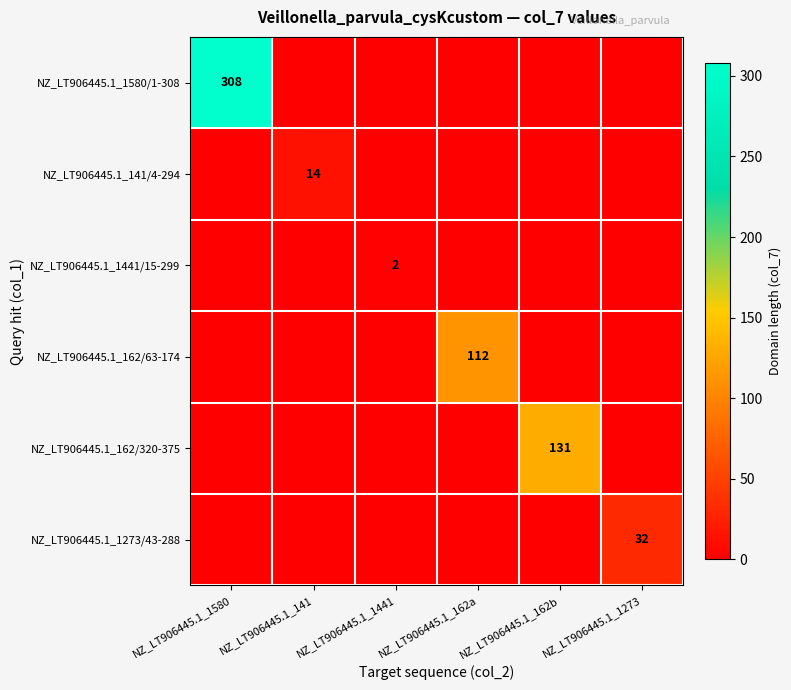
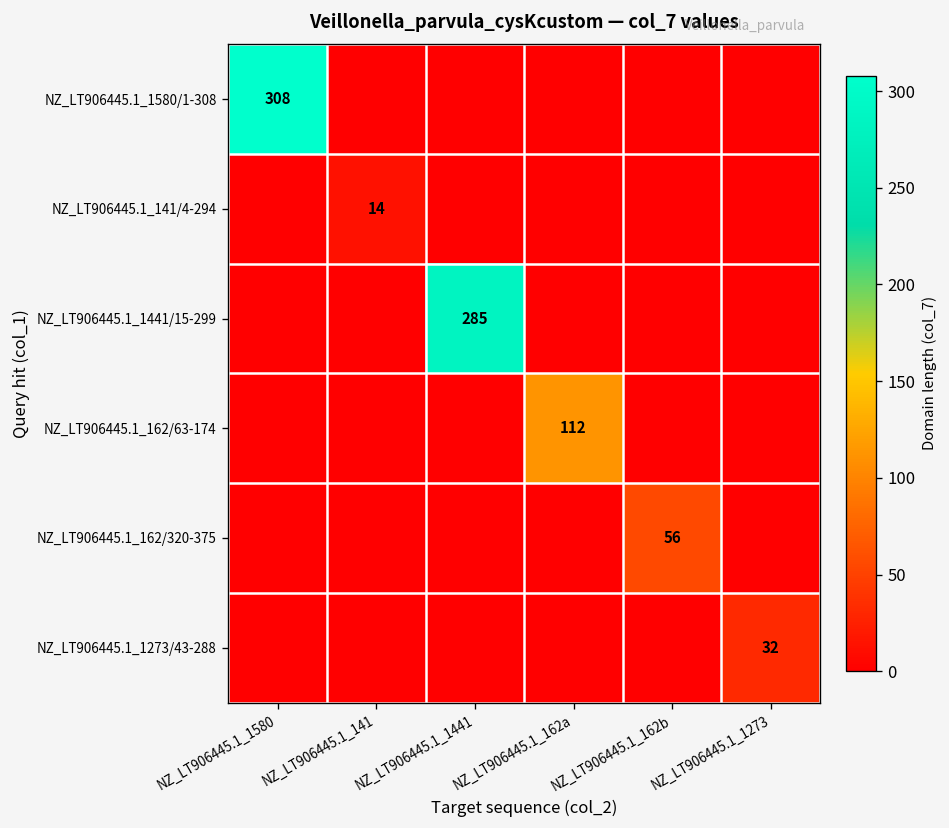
NZ_LT906445.1_1441/15-299, NZ_LT906445.1_1441: 2 -> 285
NZ_LT906445.1_162/320-375, NZ_LT906445.1_162b: 131 -> 56
